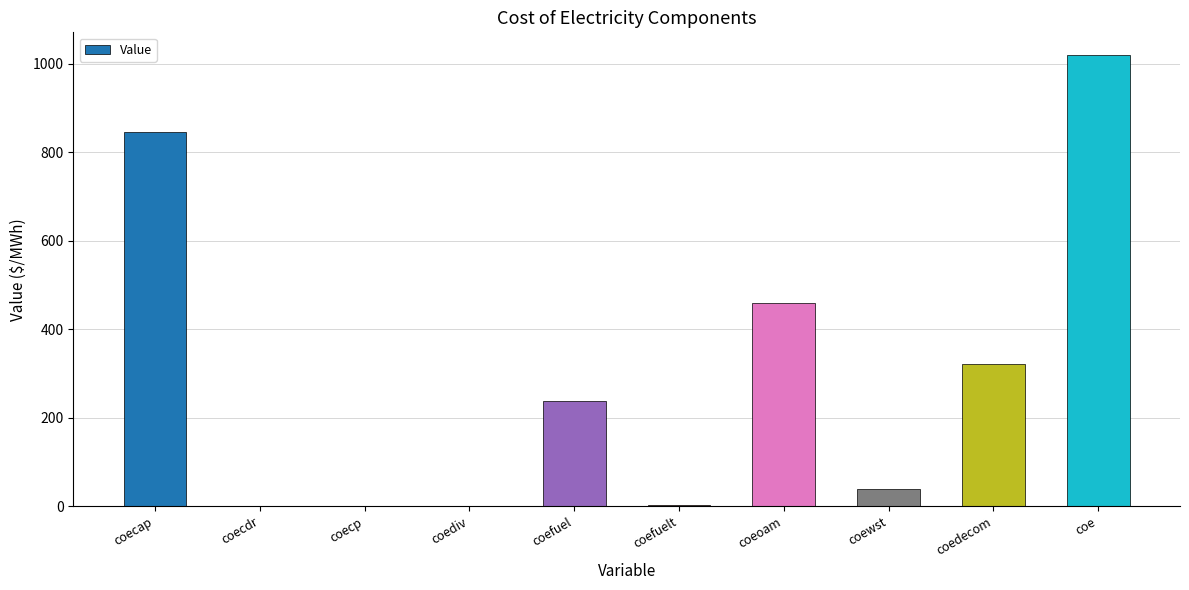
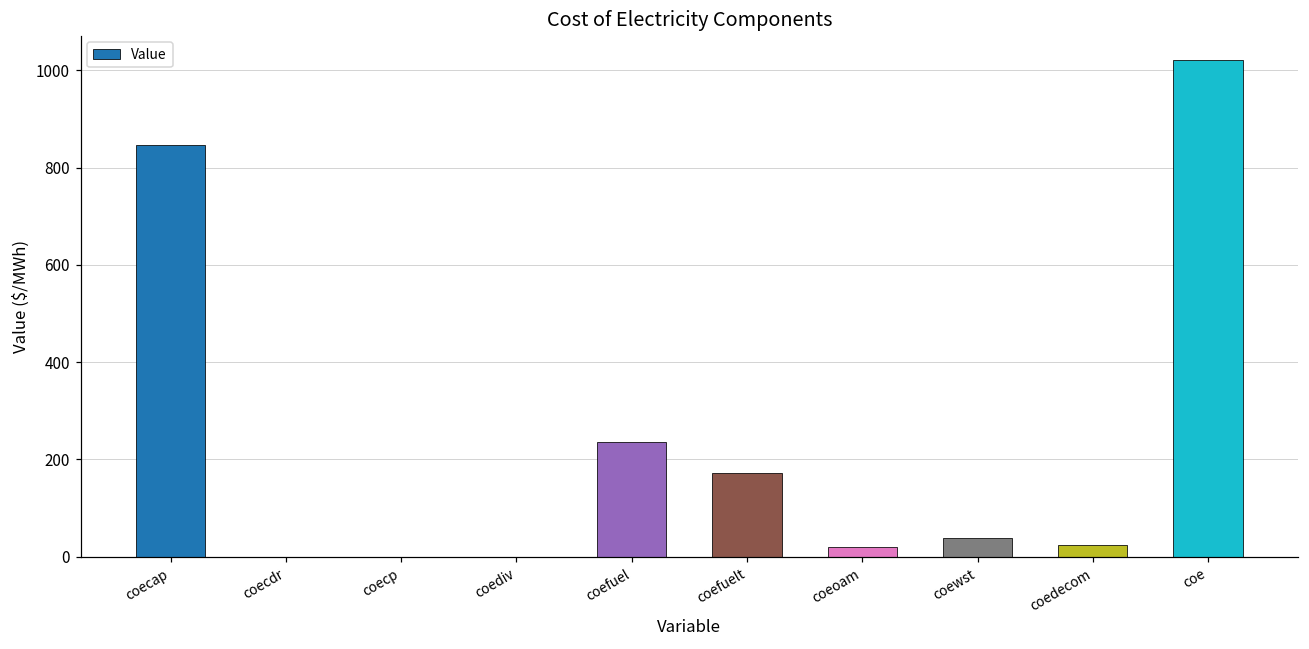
coefuelt: 0 -> 170
coeoam: 460 -> 20
coedecom: 320 -> 20
